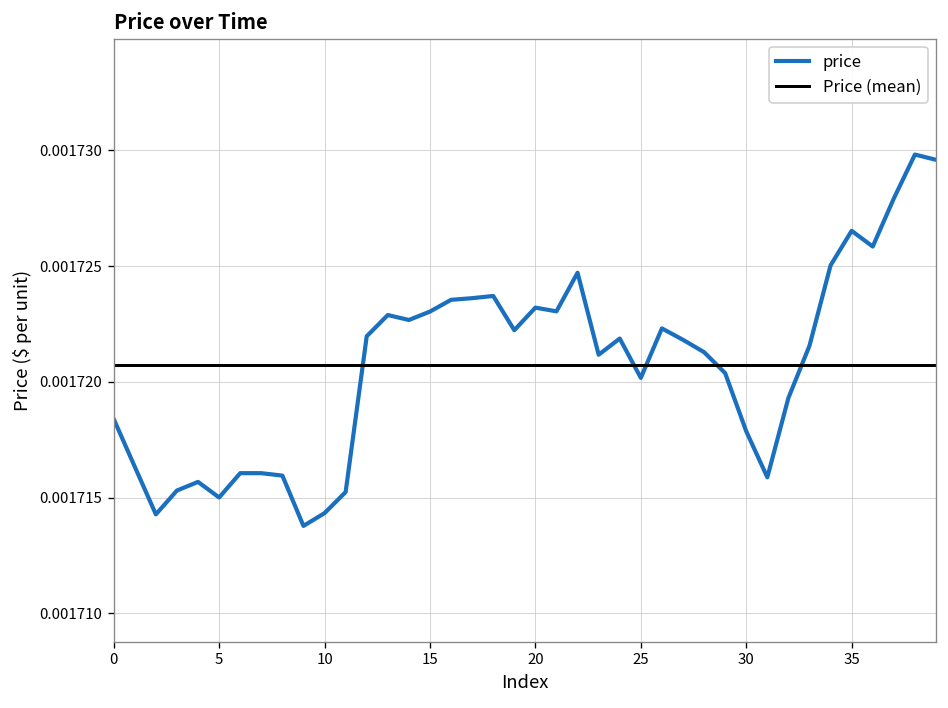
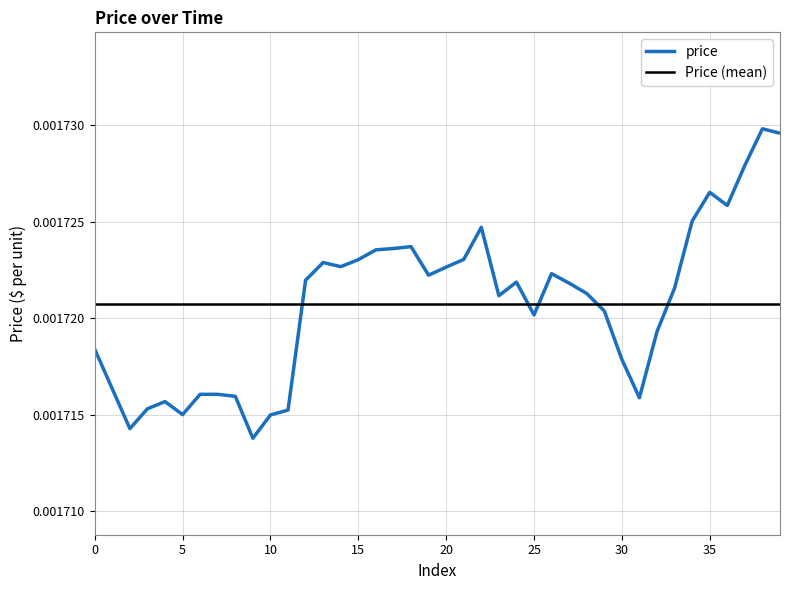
10: 0.0017143 -> 0.0017150
20: 0.0017232 -> 0.0017227
